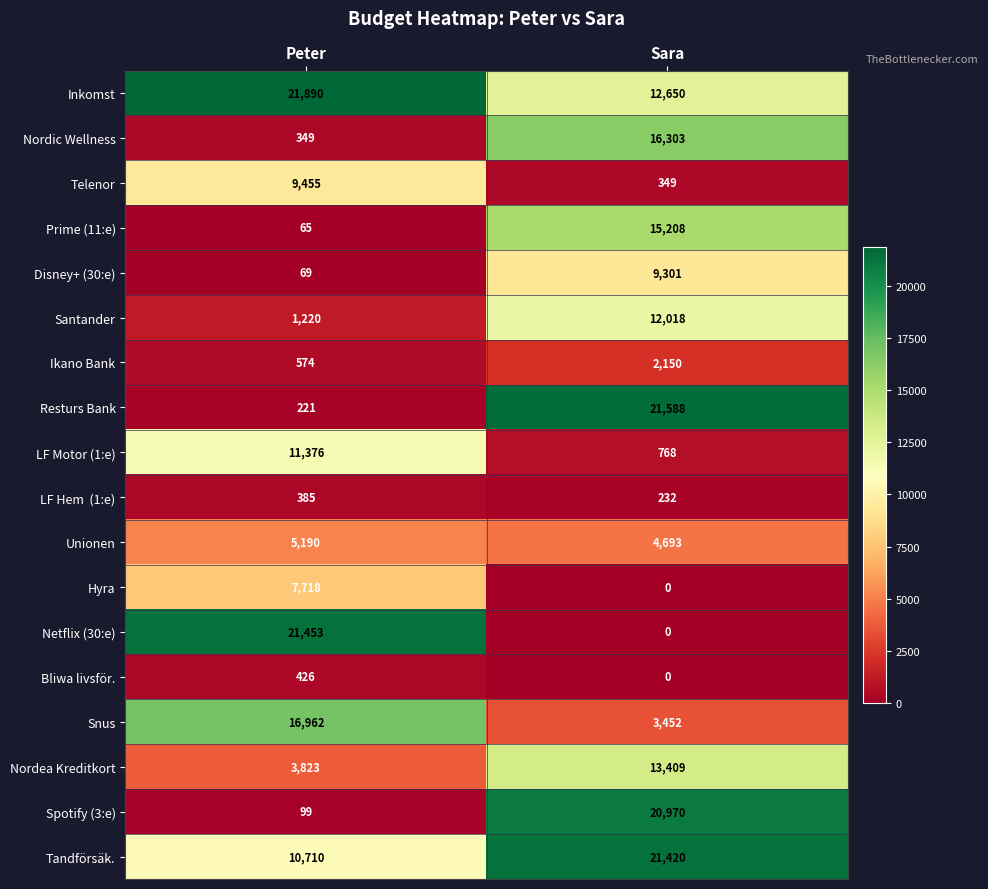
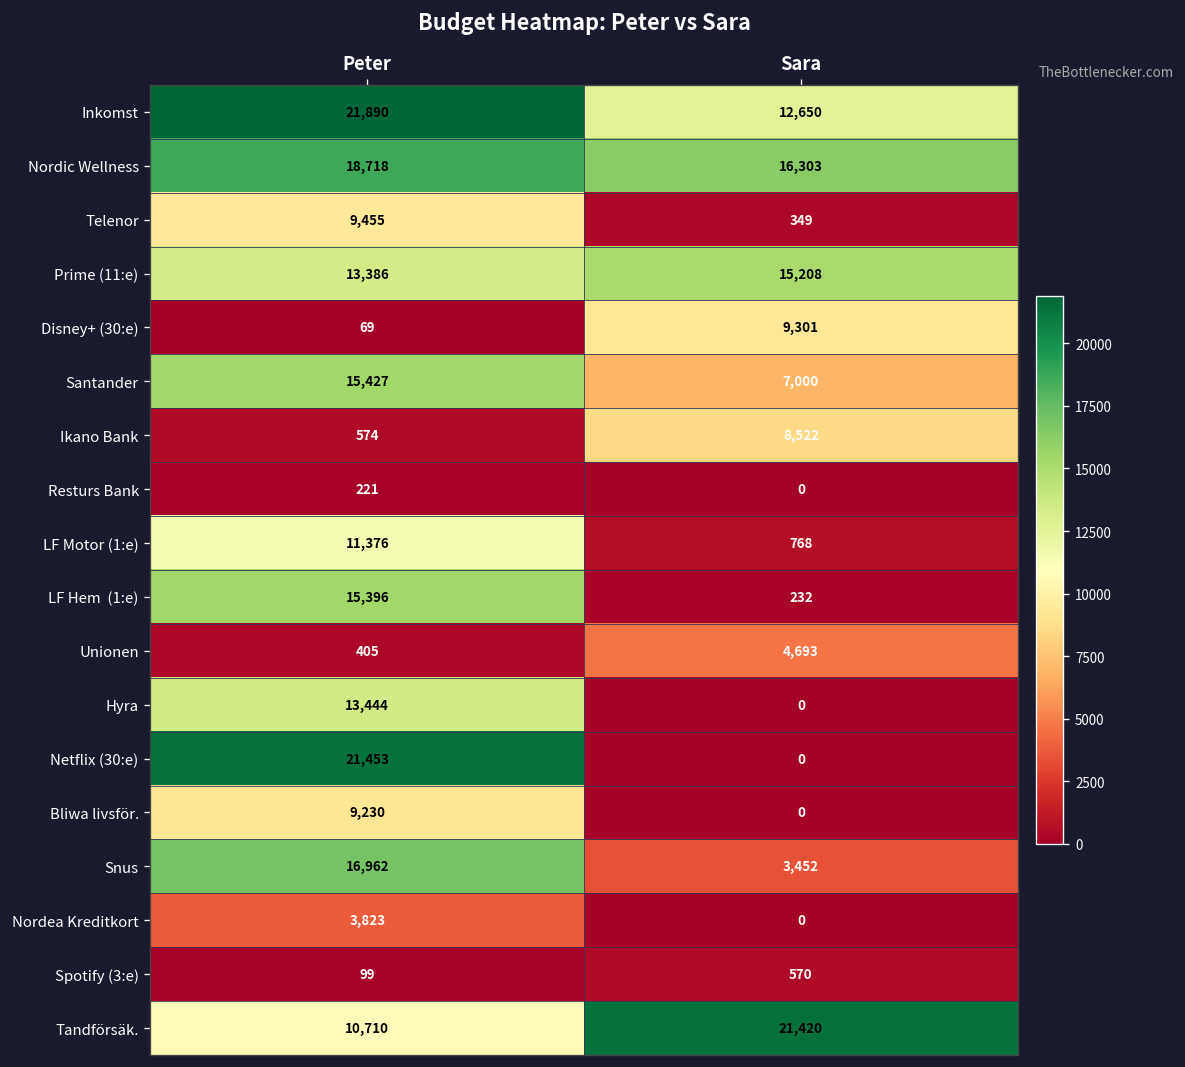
Nordic Wellness, Peter: 349 -> 18,718
Prime (11:e), Peter: 65 -> 13,386
Santander, Peter: 1,220 -> 15,427
Santander, Sara: 12,018 -> 7,000
Ikano Bank, Sara: 2,150 -> 8,522
Resturs Bank, Sara: 21,588 -> 0
LF Hem (1:e), Peter: 385 -> 15,396
Unionen, Peter: 5,190 -> 405
Hyra, Peter: 7,718 -> 13,444
Bliwa livsför., Peter: 426 -> 9,230
Nordea Kreditkort, Sara: 13,409 -> 0
Spotify (3:e), Sara: 20,970 -> 570
